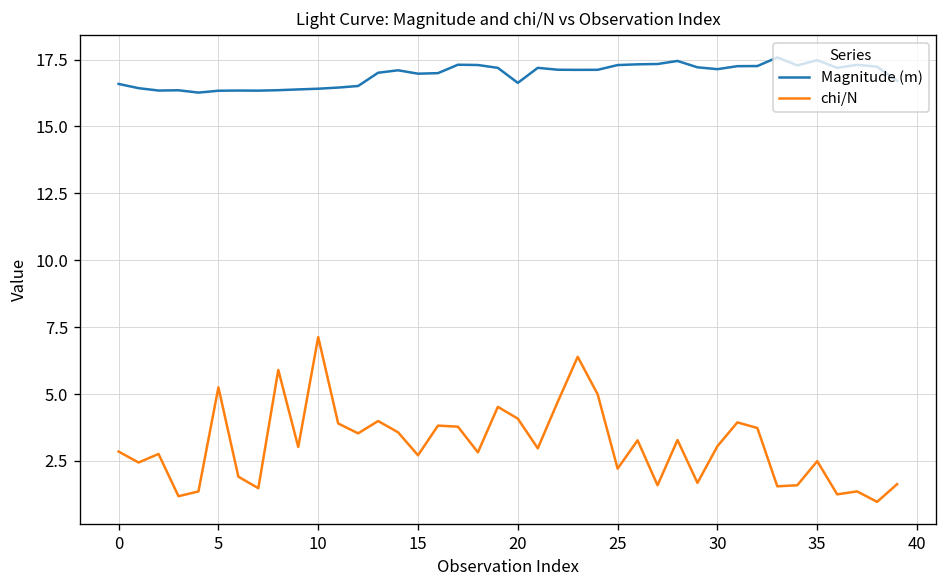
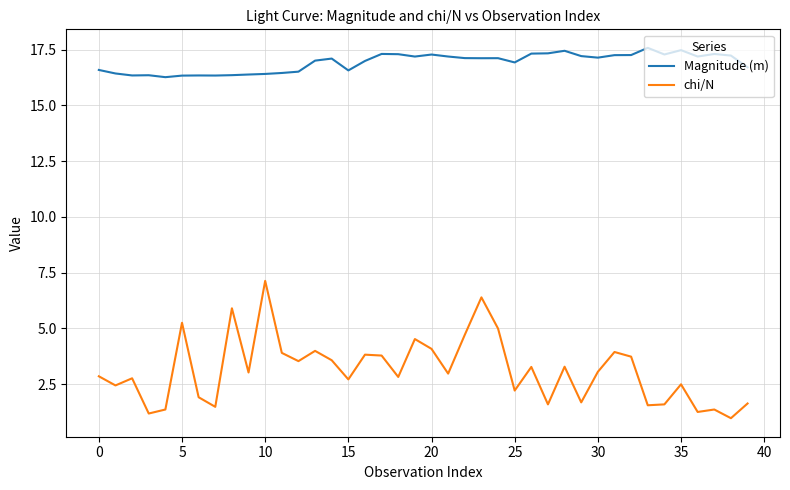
Magnitude (m), 15: 17.0 -> 16.6
Magnitude (m), 20: 16.6 -> 17.3
Magnitude (m), 25: 17.3 -> 16.9
